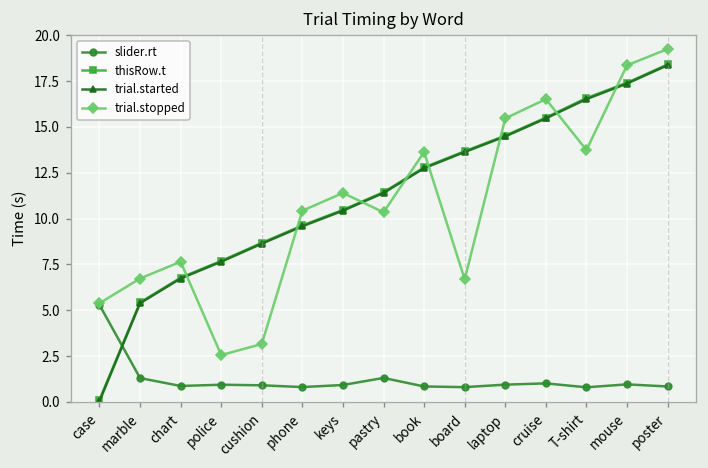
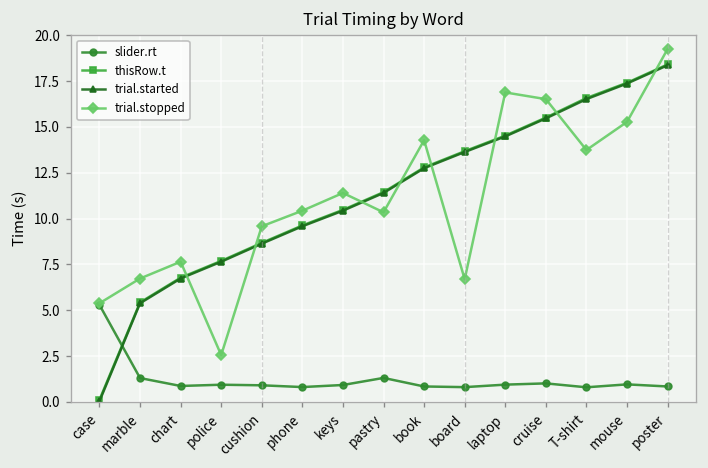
trial.stopped, cushion: 3.2 -> 9.6
trial.stopped, book: 13.6 -> 14.3
trial.stopped, laptop: 15.5 -> 16.9
trial.stopped, mouse: 18.4 -> 15.3
